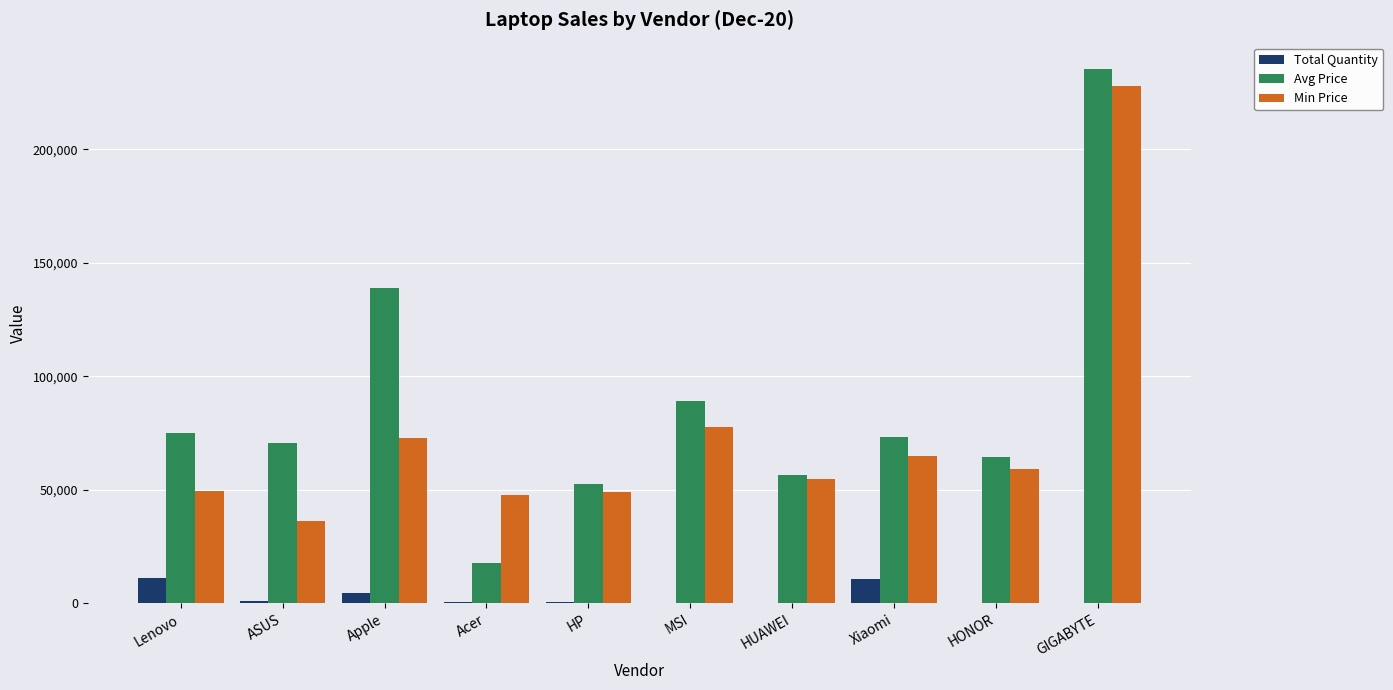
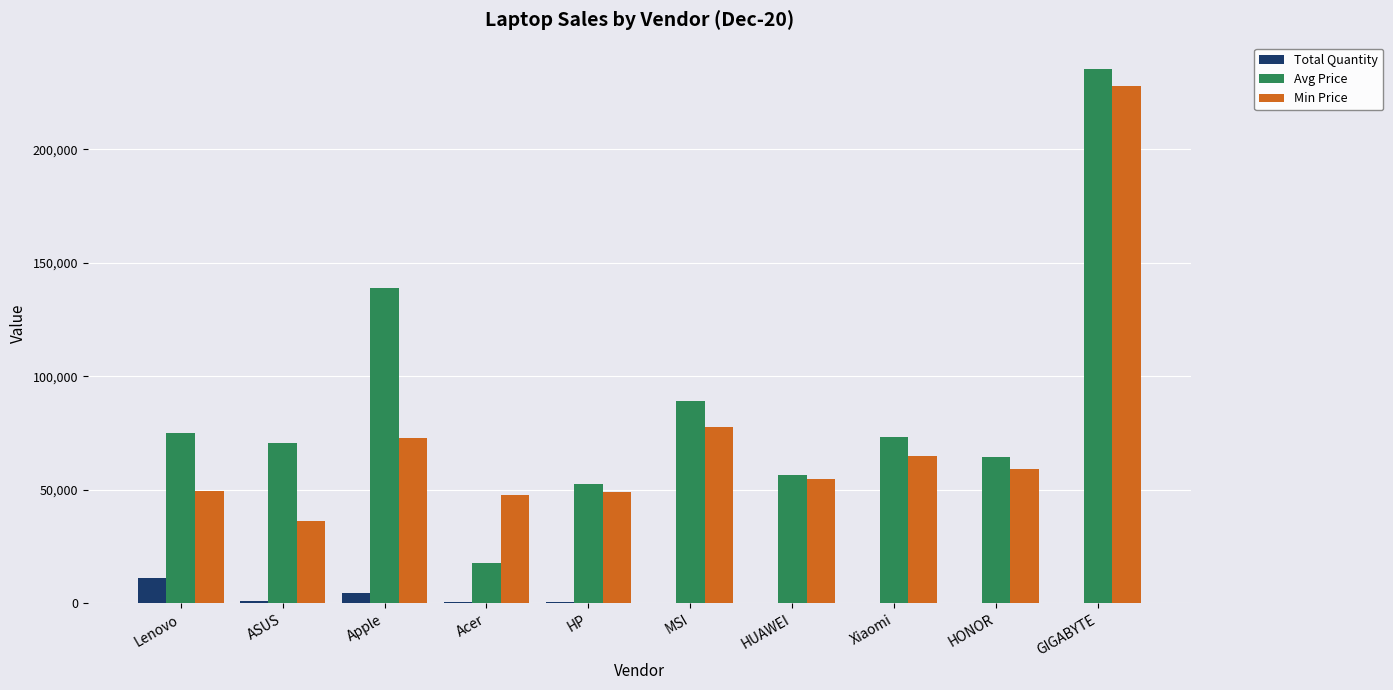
Total Quantity, Xiaomi: 11,000 -> 0
